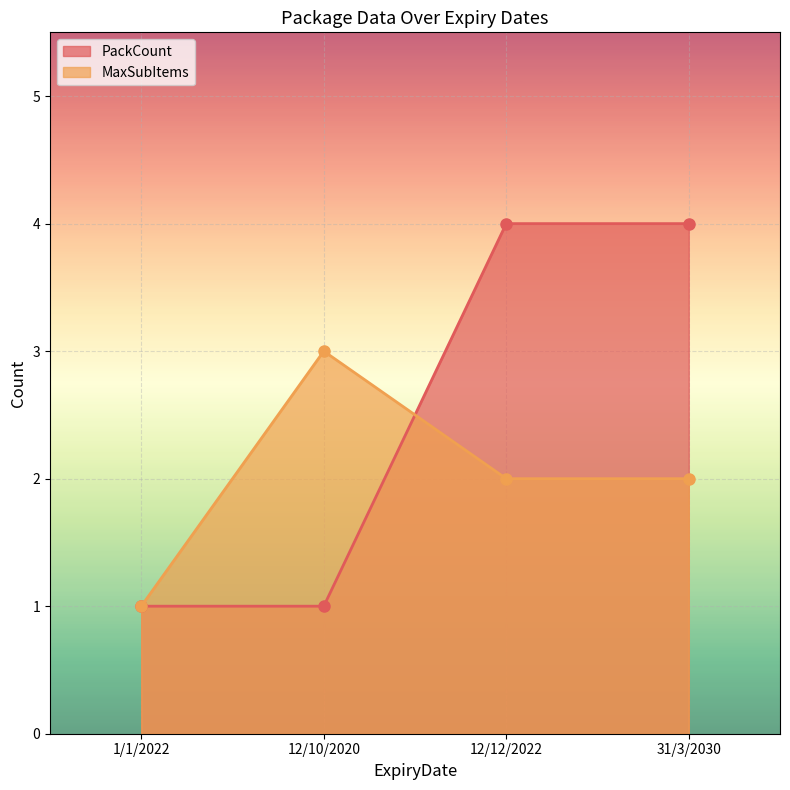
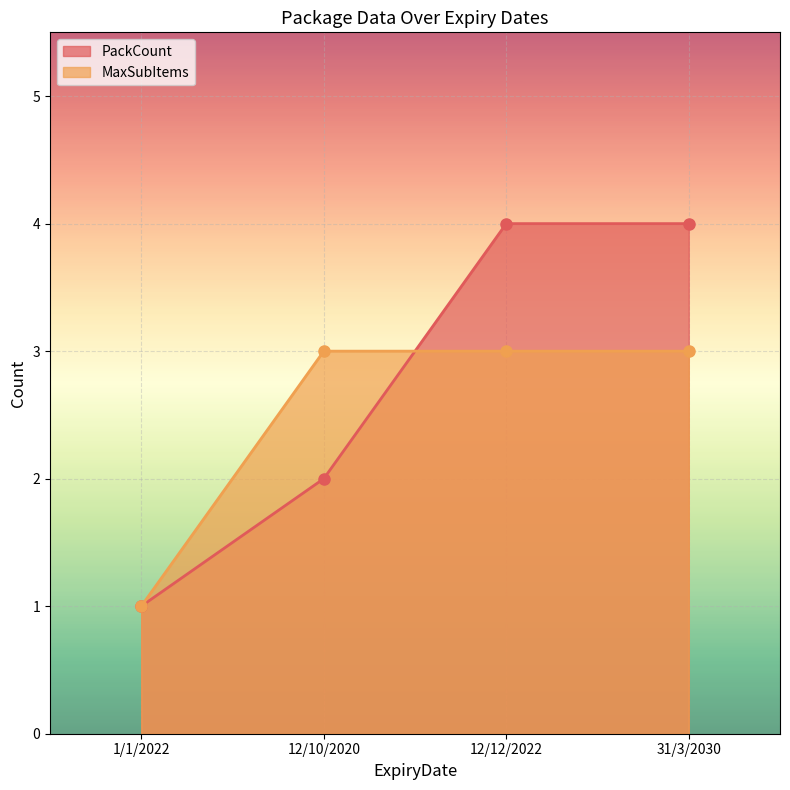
PackCount, 12/10/2020: 1 -> 2
MaxSubItems, 12/12/2022: 2 -> 3
MaxSubItems, 31/3/2030: 2 -> 3
